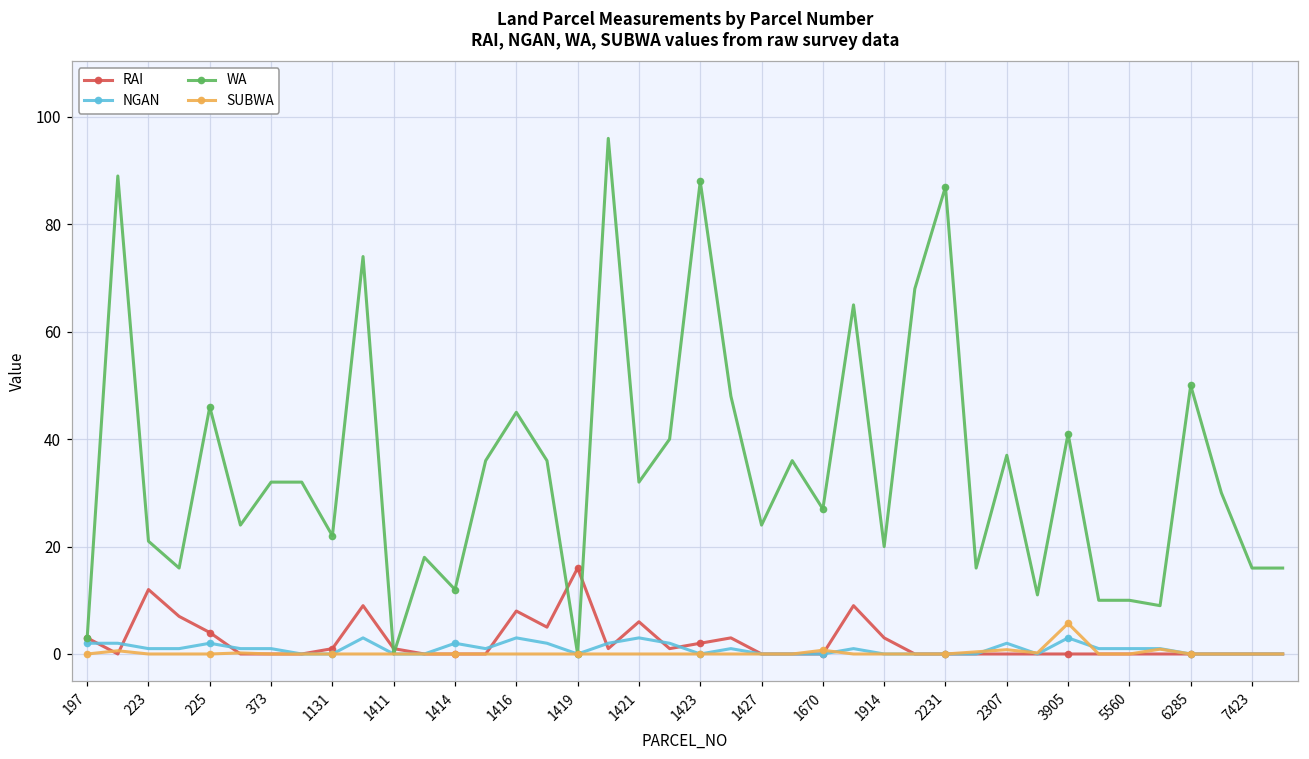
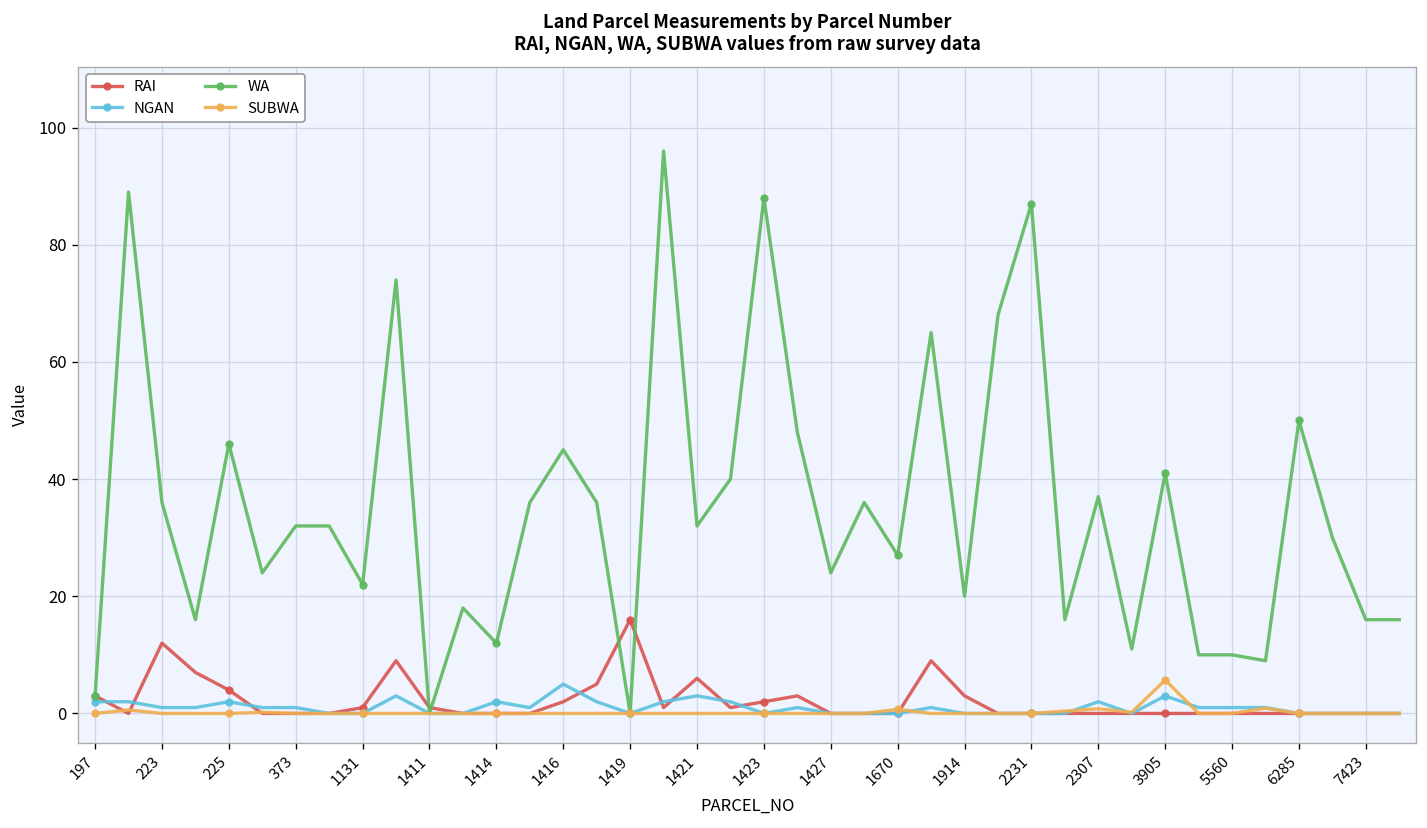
WA, 223: 21 -> 36
RAI, 1416: 8 -> 2
NGAN, 1416: 3 -> 5
